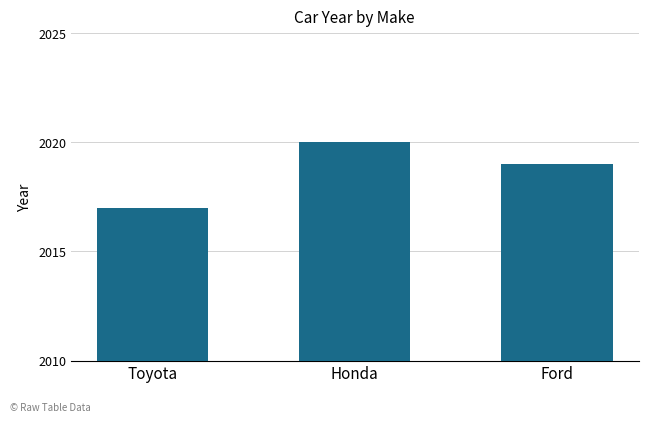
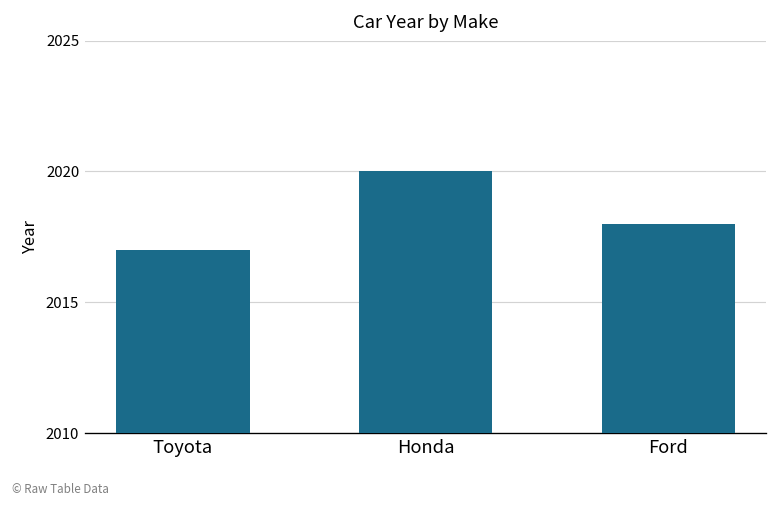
Ford: 2019 -> 2018
